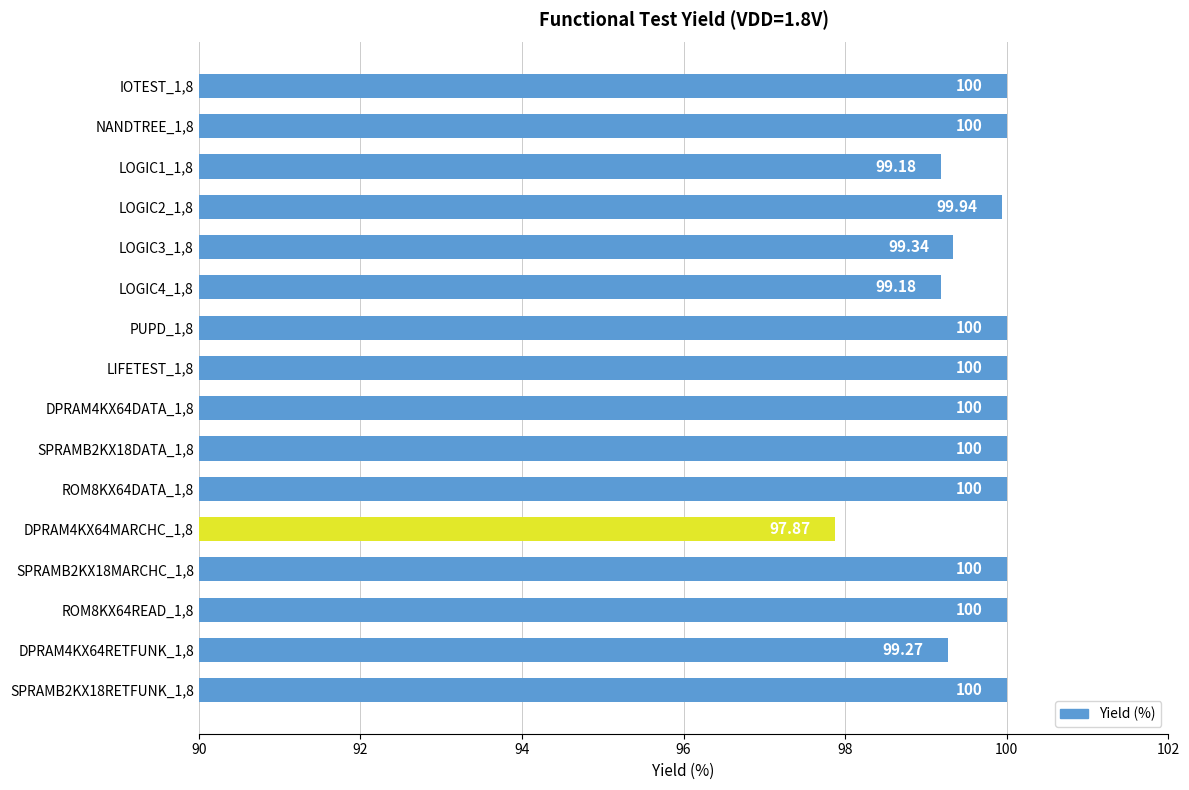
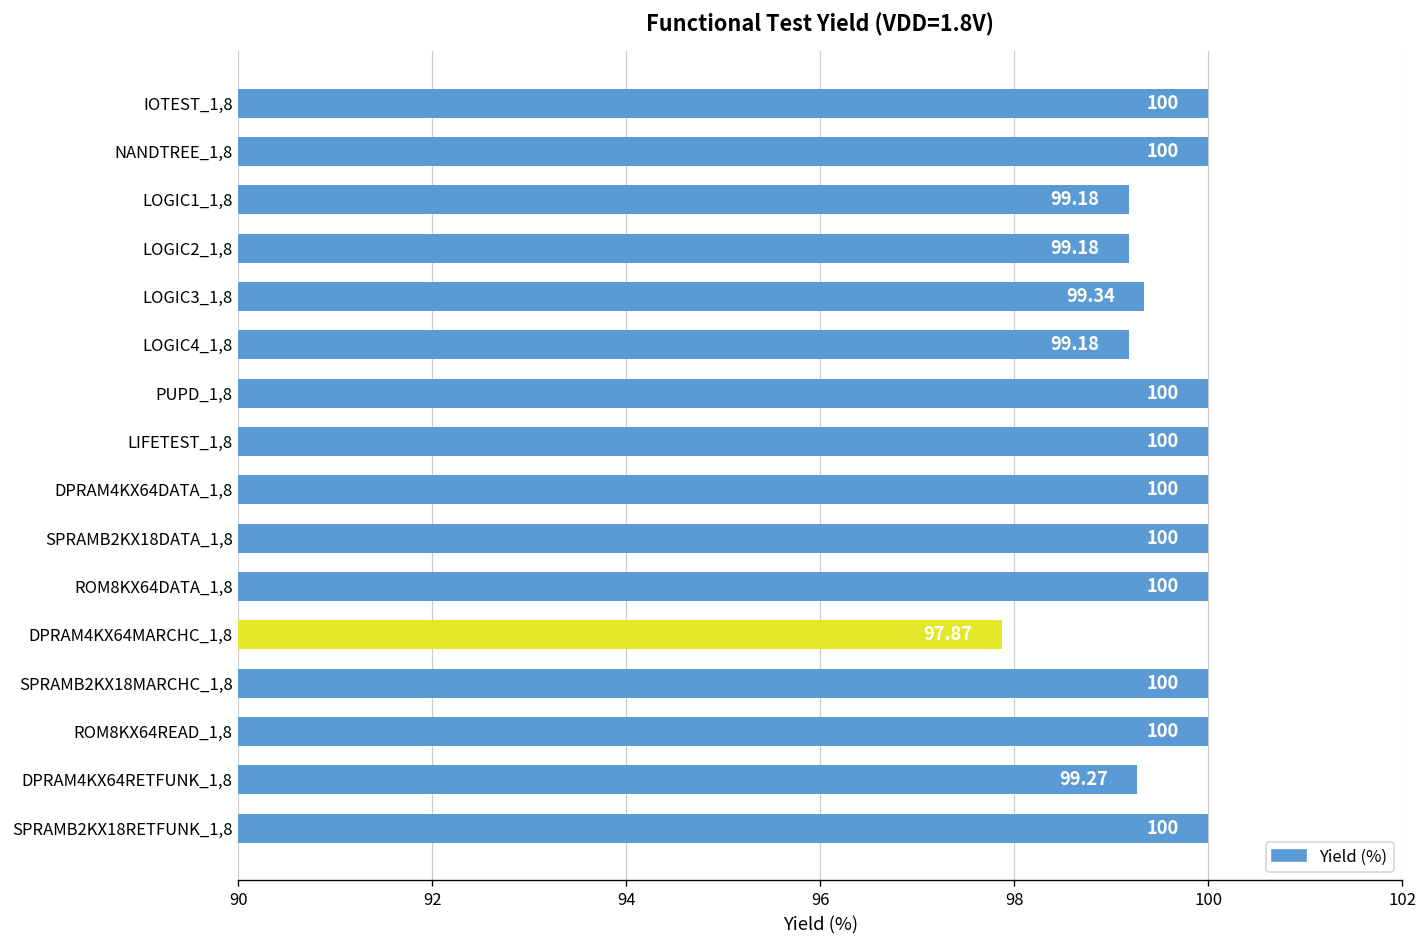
LOGIC2_1,8: 99.94 -> 99.18
